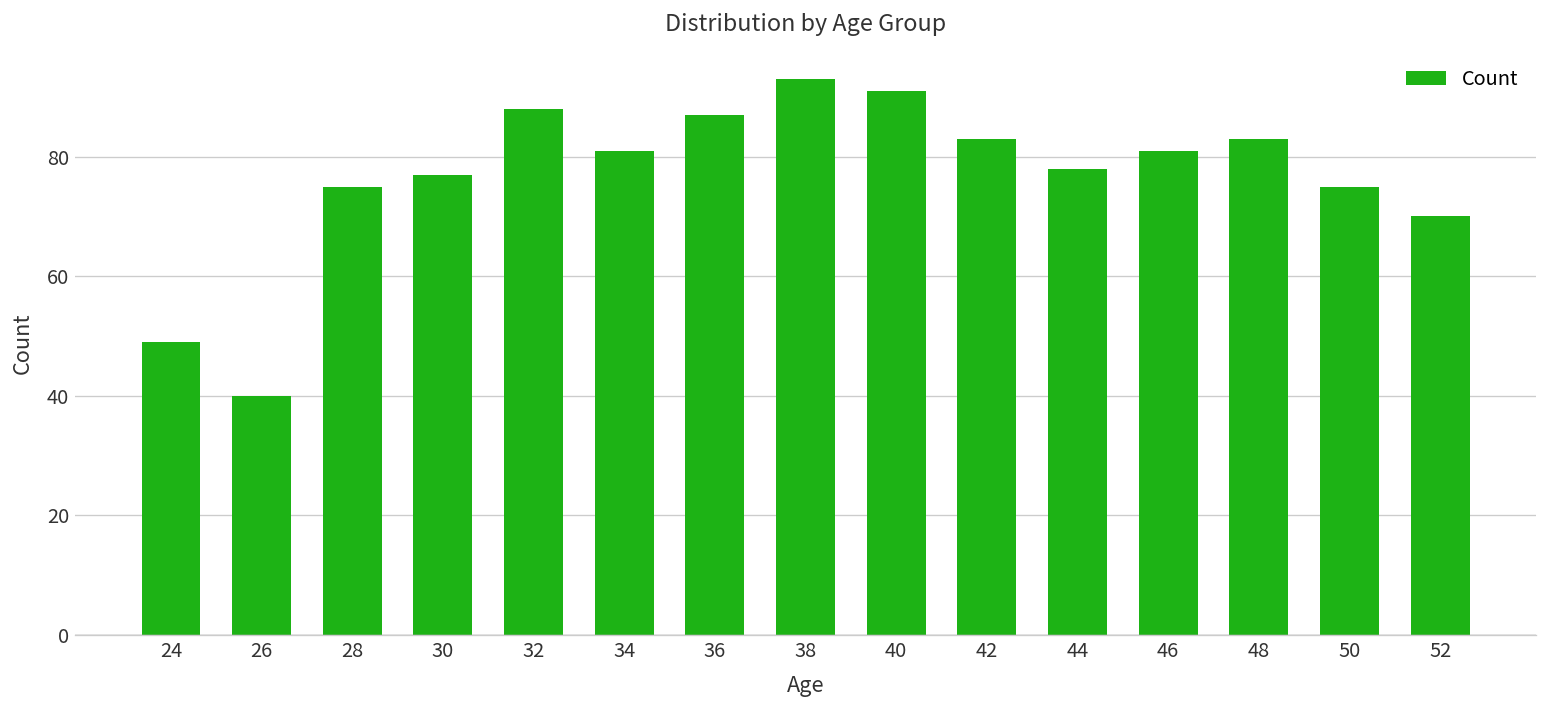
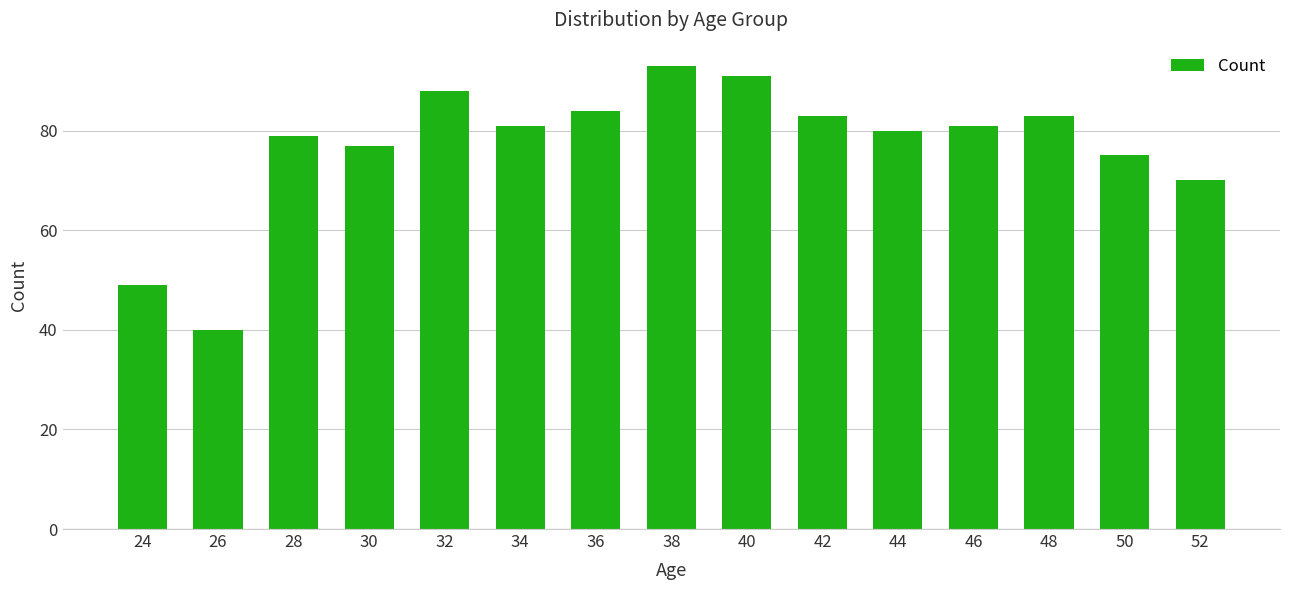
28: 75 -> 79
36: 87 -> 84
44: 78 -> 80
